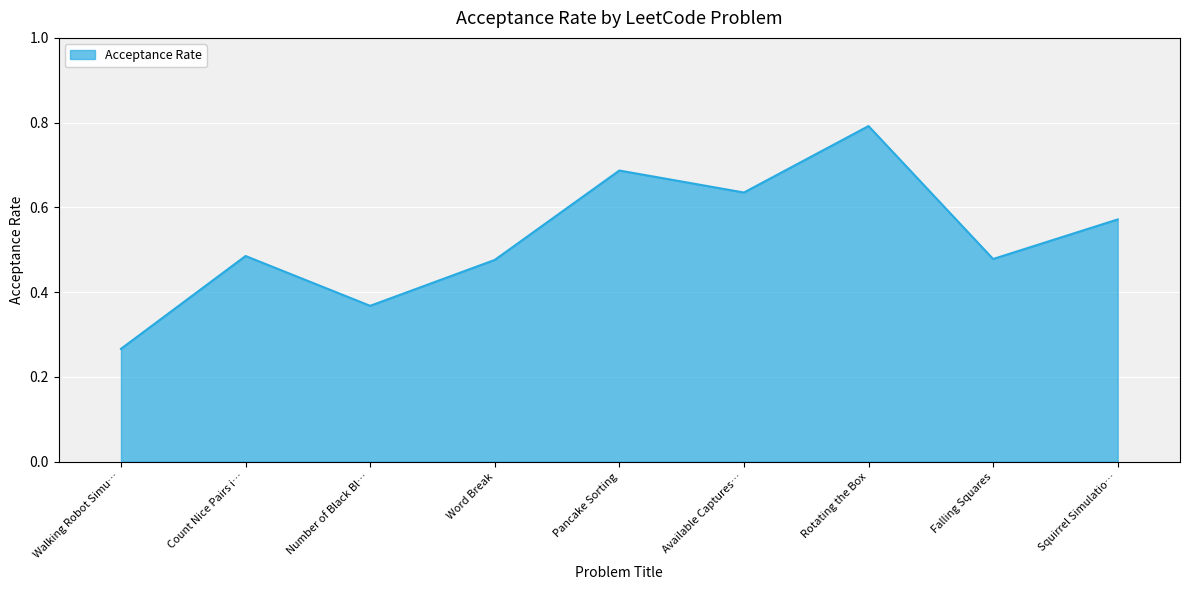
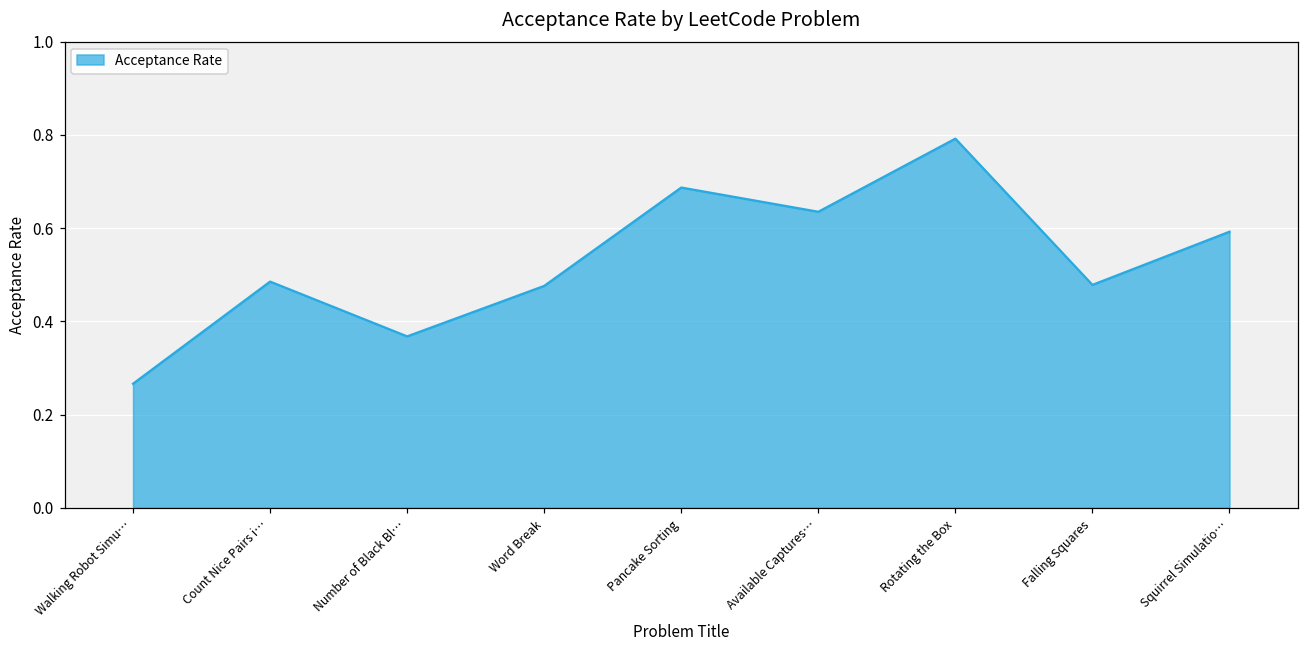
Squirrel Simulatio…: 0.57 -> 0.59
